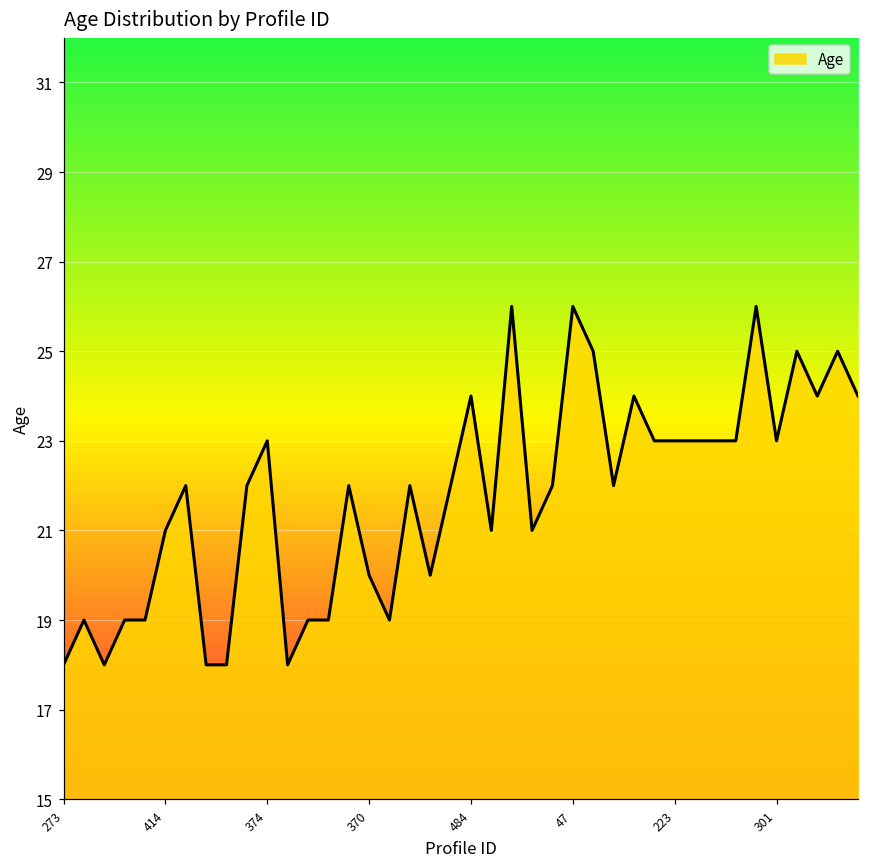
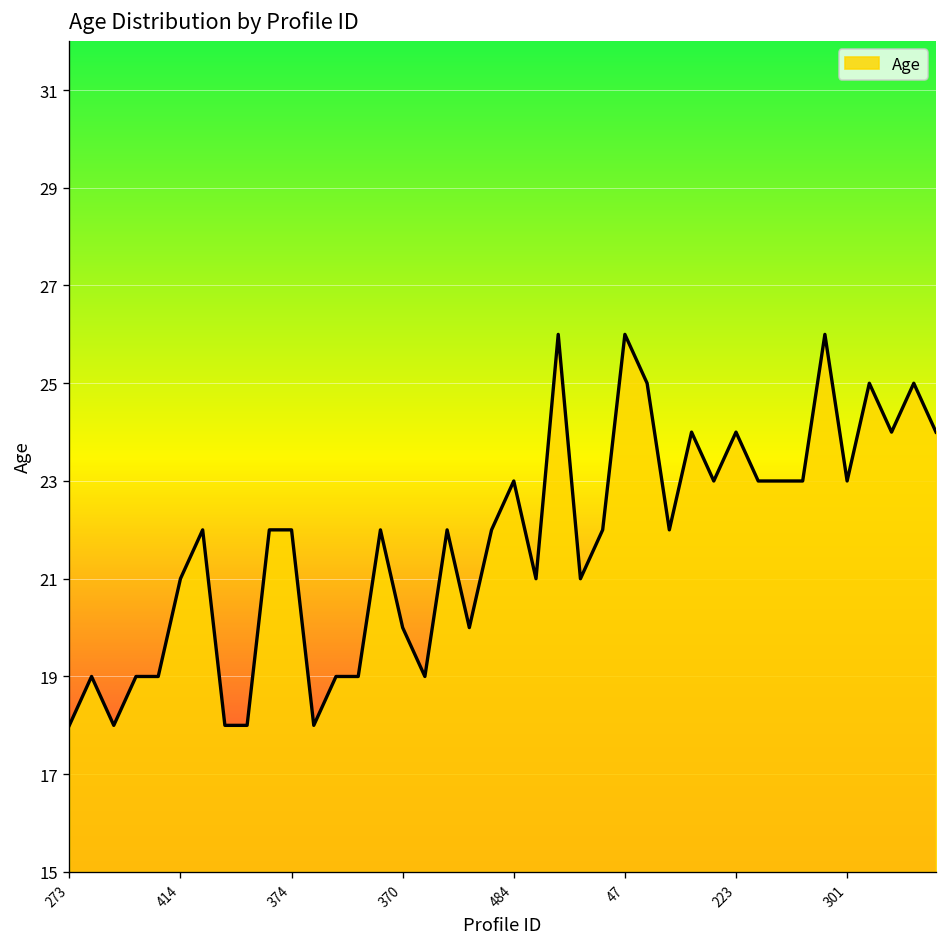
374: 23 -> 22
484: 24 -> 23
223: 23 -> 24
